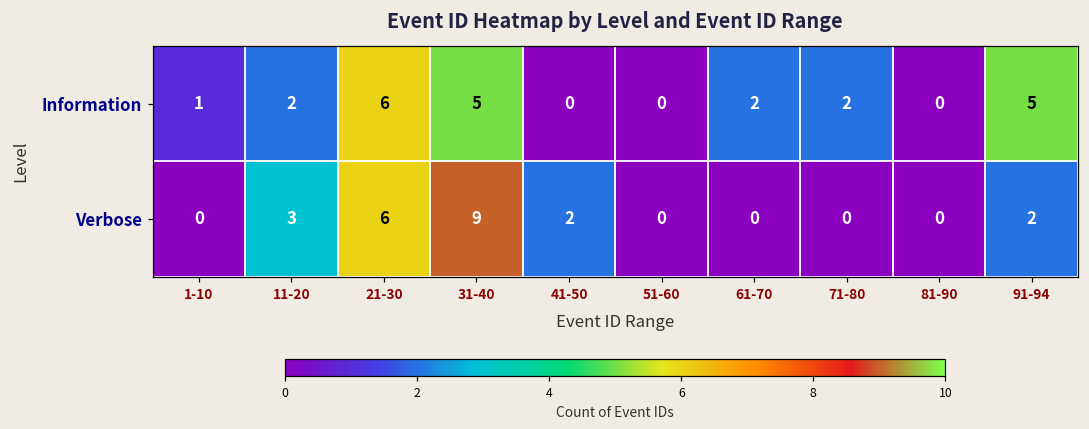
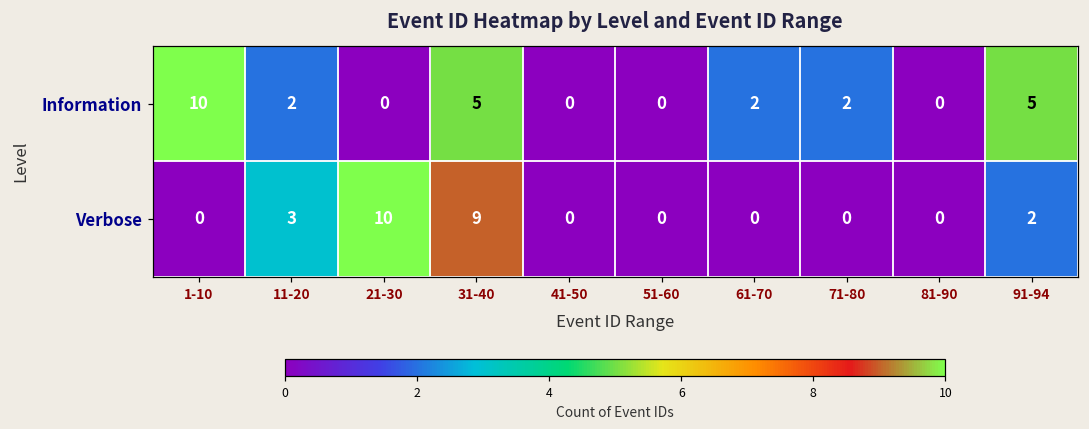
Information, 1-10: 1 -> 10
Information, 21-30: 6 -> 0
Verbose, 21-30: 6 -> 10
Verbose, 41-50: 2 -> 0
